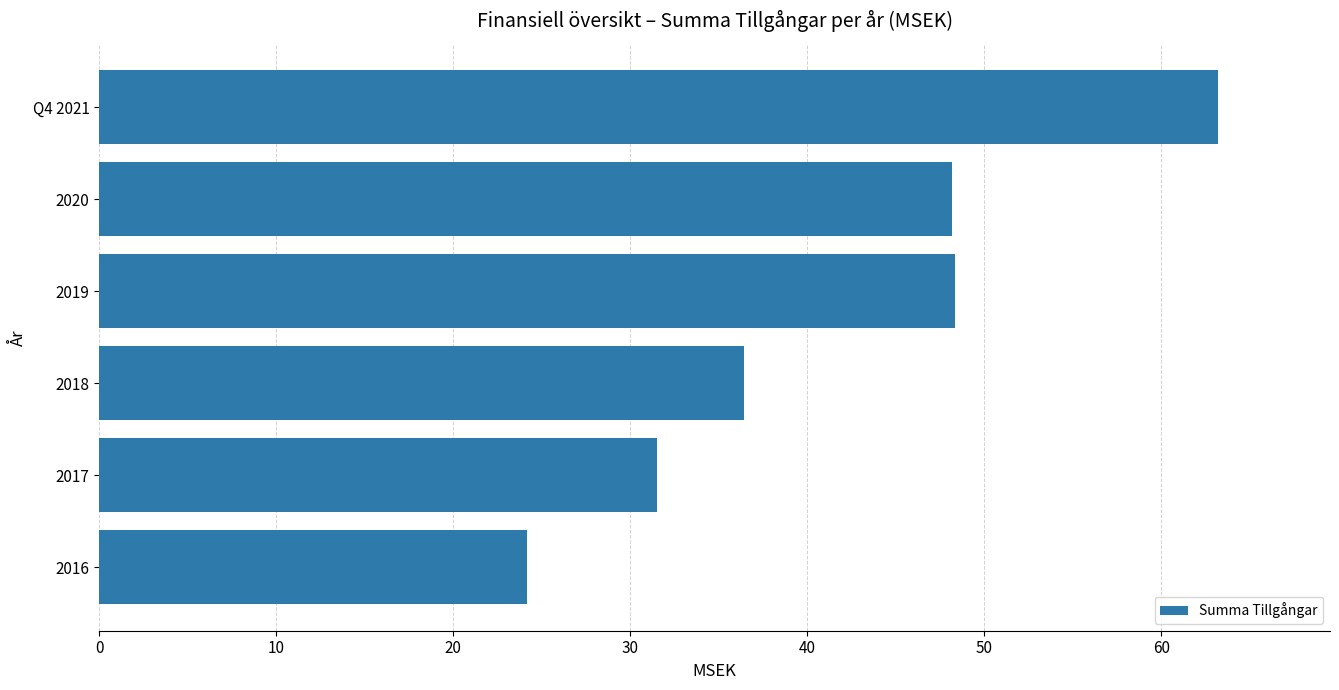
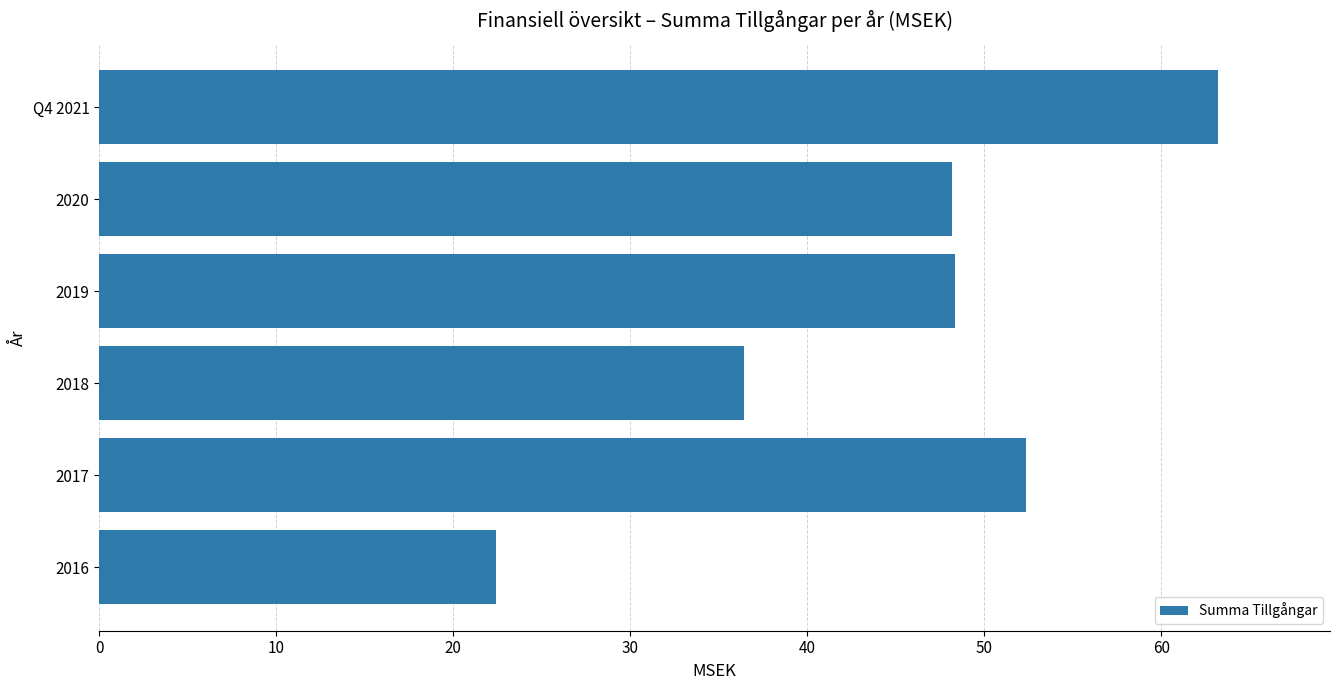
2017: 31.5 -> 52.3
2016: 24.2 -> 22.4
